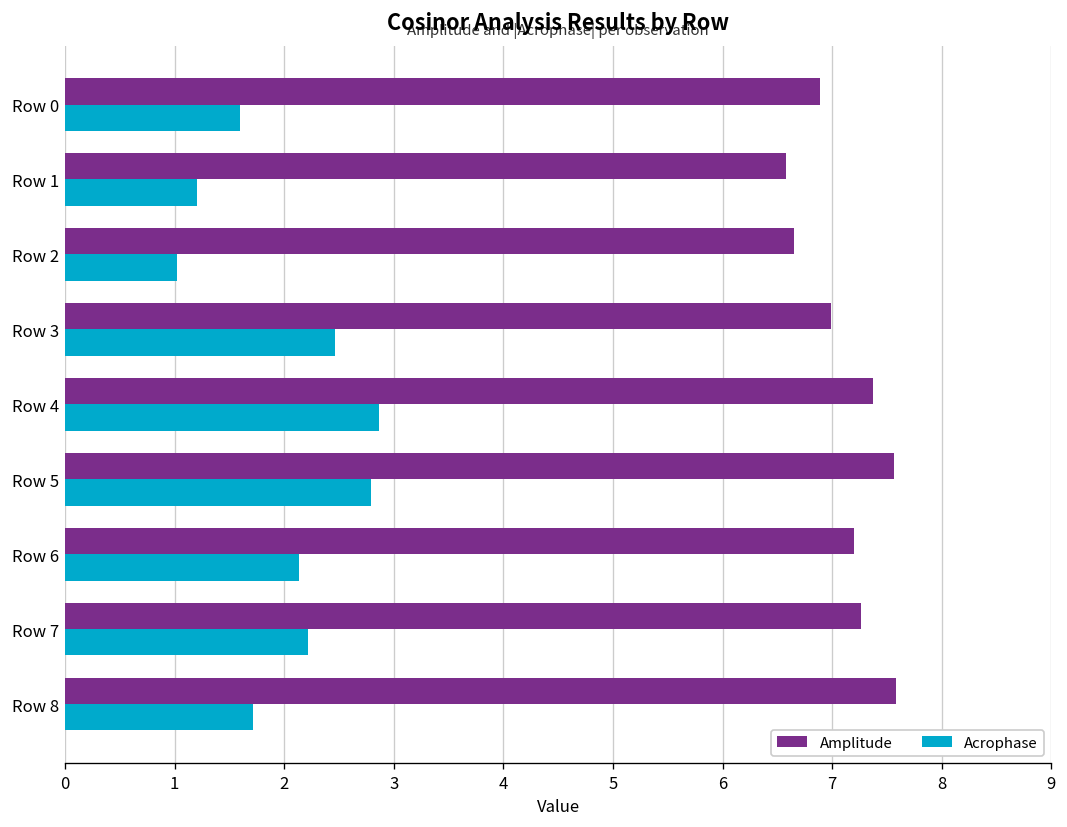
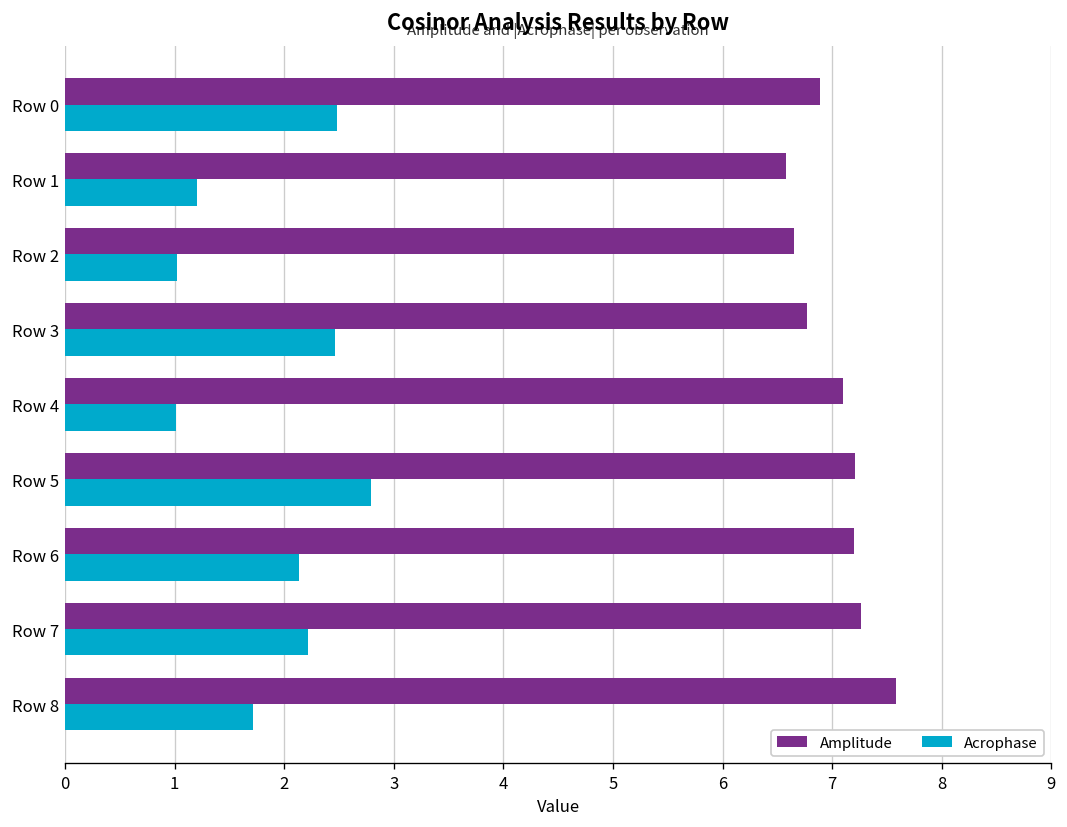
Acrophase, Row 0: 1.6 -> 2.5
Amplitude, Row 3: 7.0 -> 6.8
Amplitude, Row 4: 7.4 -> 7.1
Acrophase, Row 4: 2.9 -> 1.0
Amplitude, Row 5: 7.6 -> 7.2
